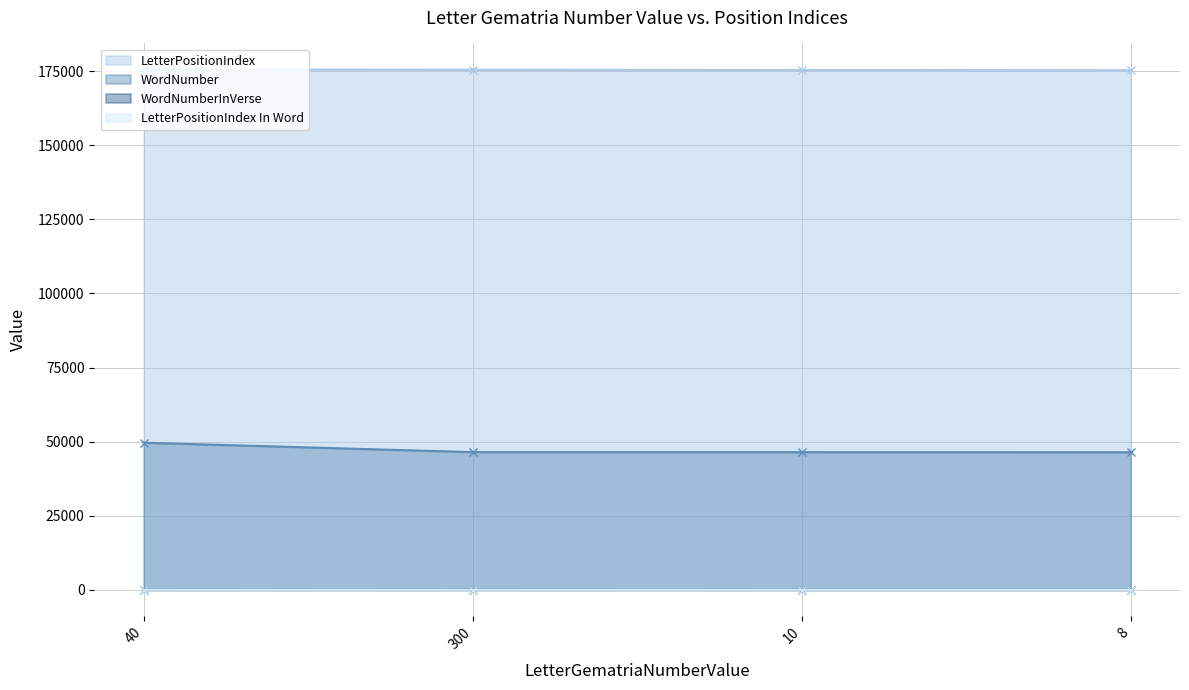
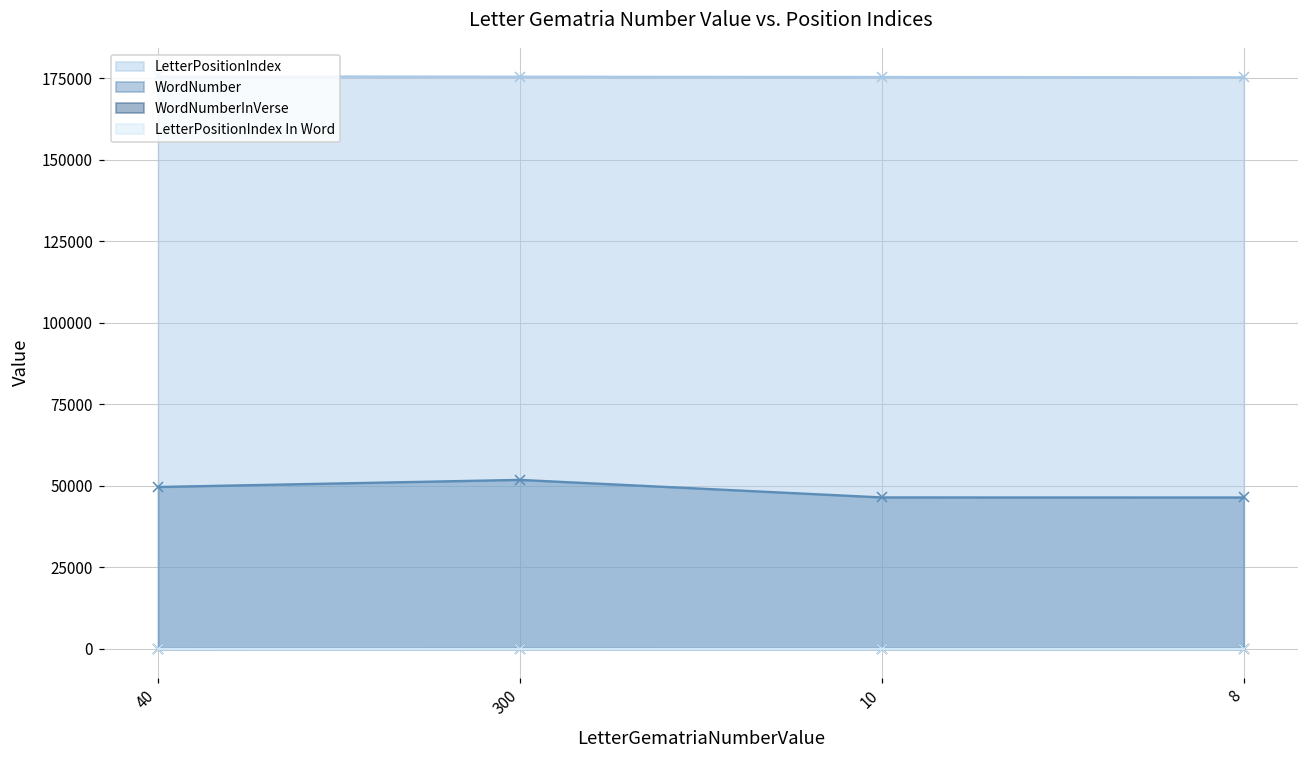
WordNumber, 300: 46000 -> 52000
